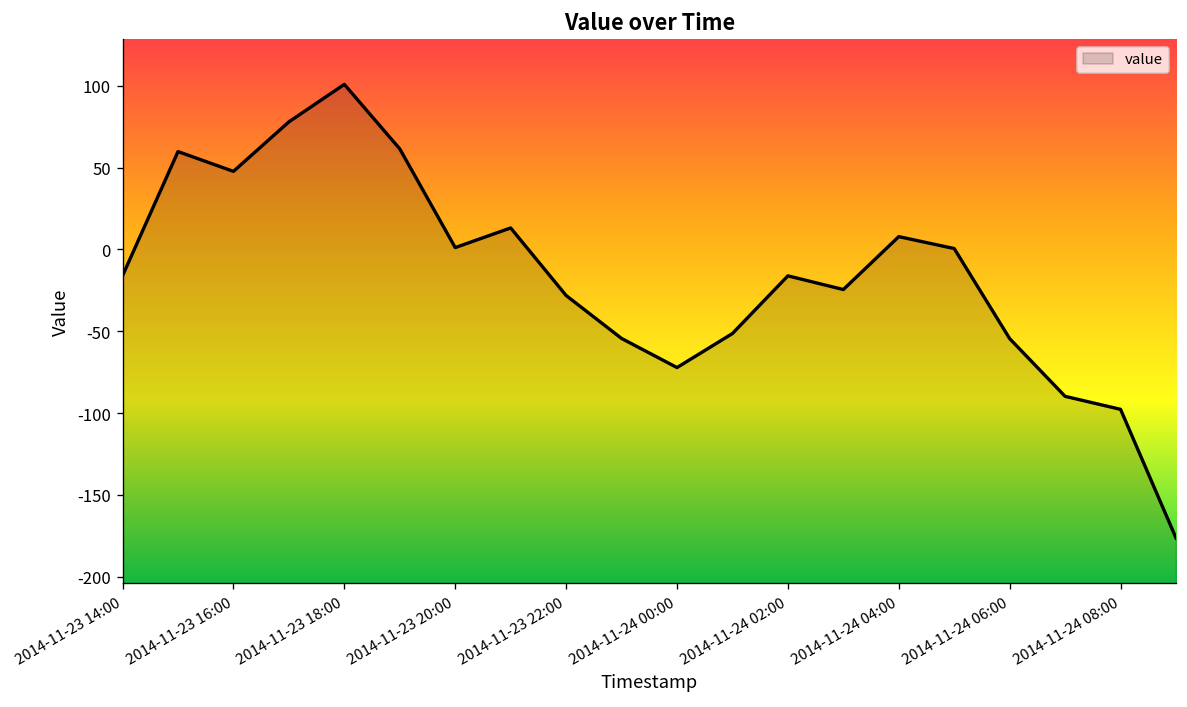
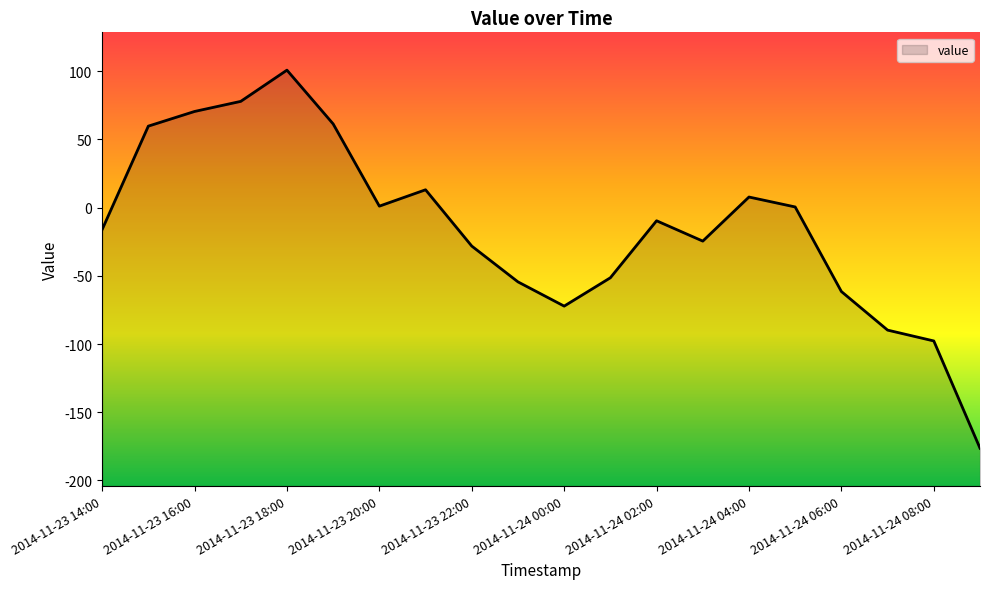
2014-11-23 16:00: 48 -> 71
2014-11-24 02:00: -16 -> -10
2014-11-24 06:00: -55 -> -62
